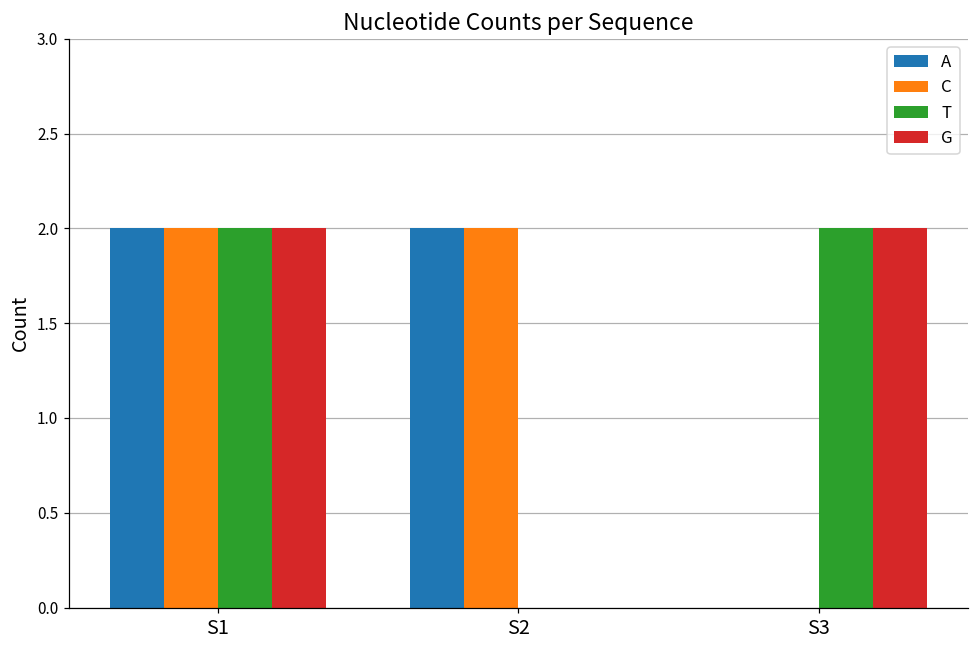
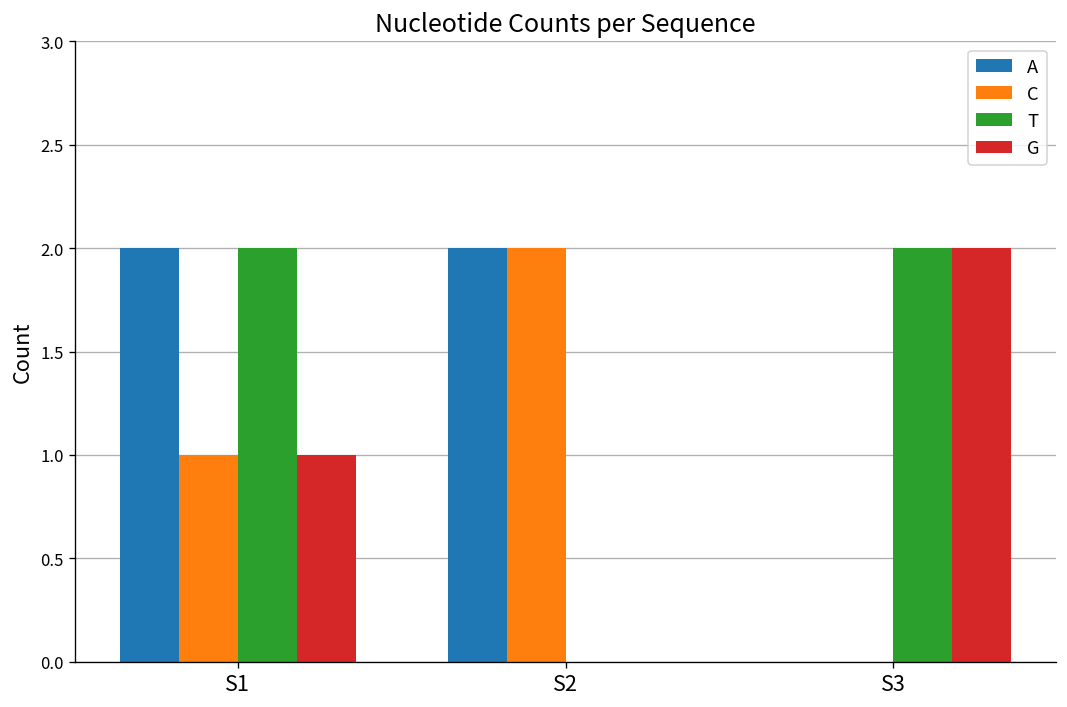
C, S1: 2 -> 1
G, S1: 2 -> 1
